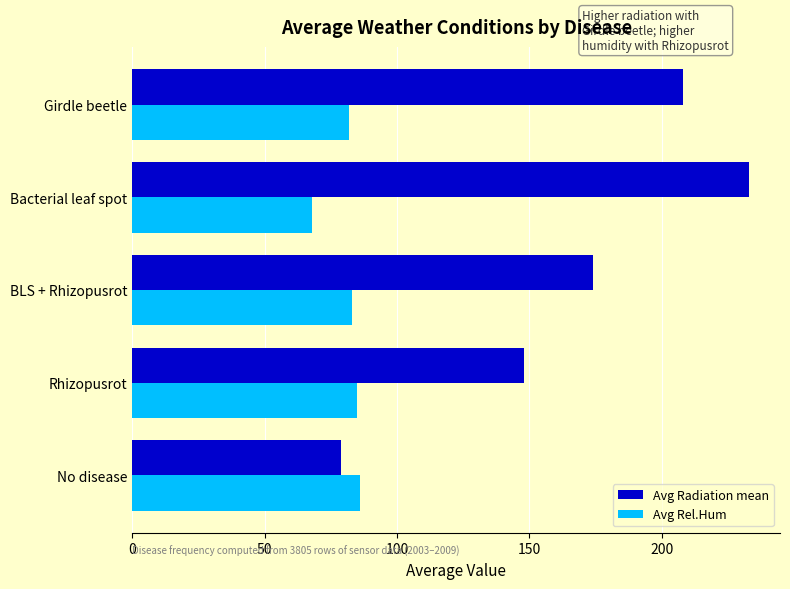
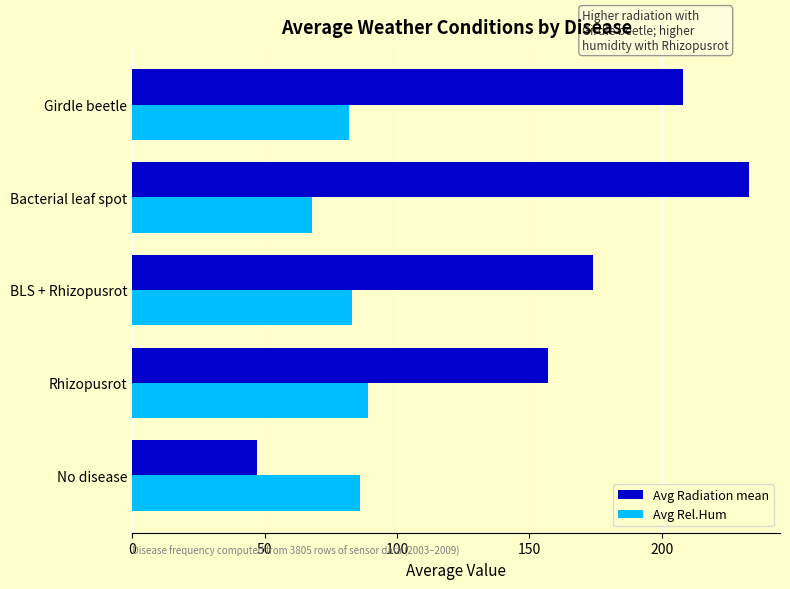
Avg Radiation mean, Rhizopusrot: 148 -> 157
Avg Rel.Hum, Rhizopusrot: 85 -> 89
Avg Radiation mean, No disease: 79 -> 47
